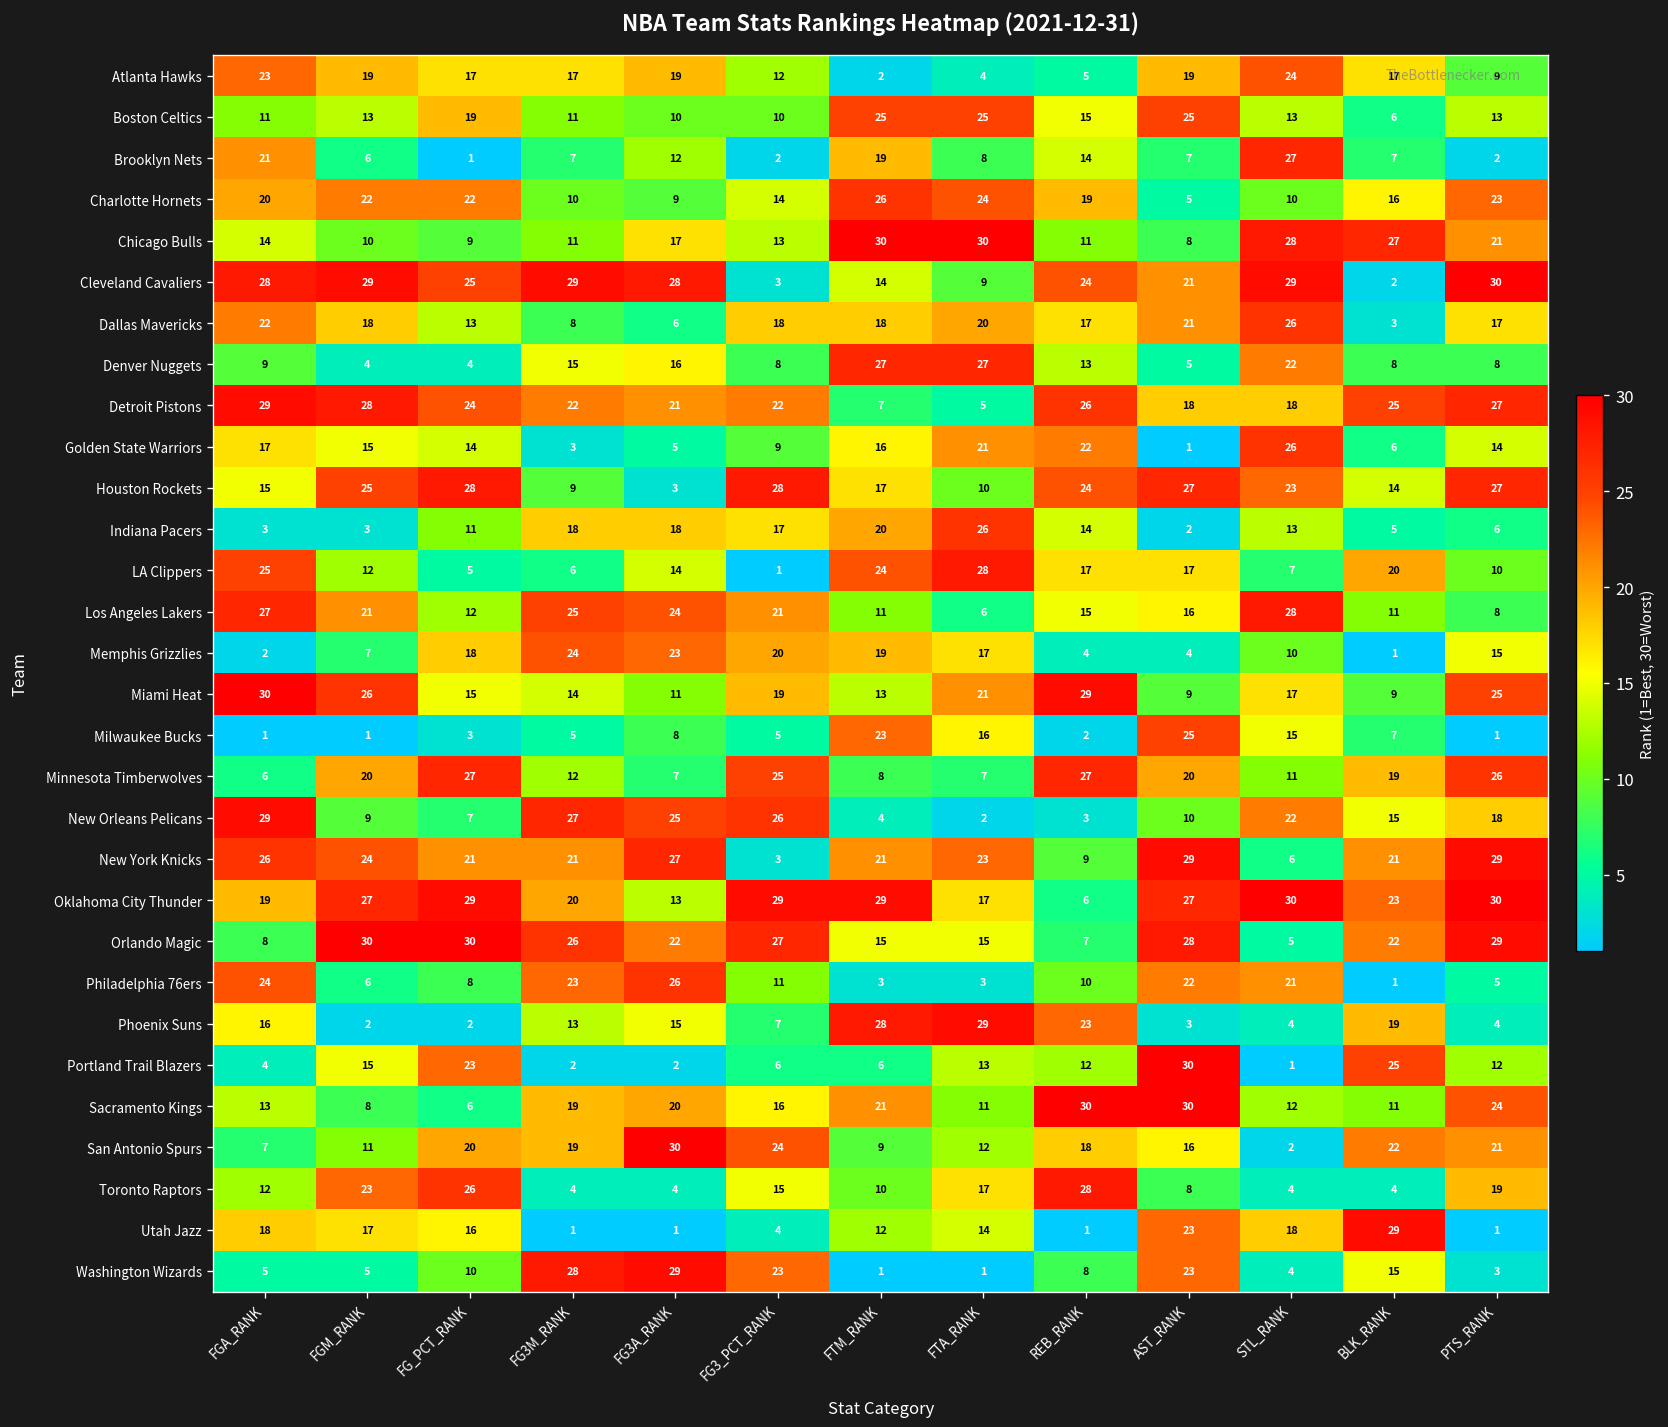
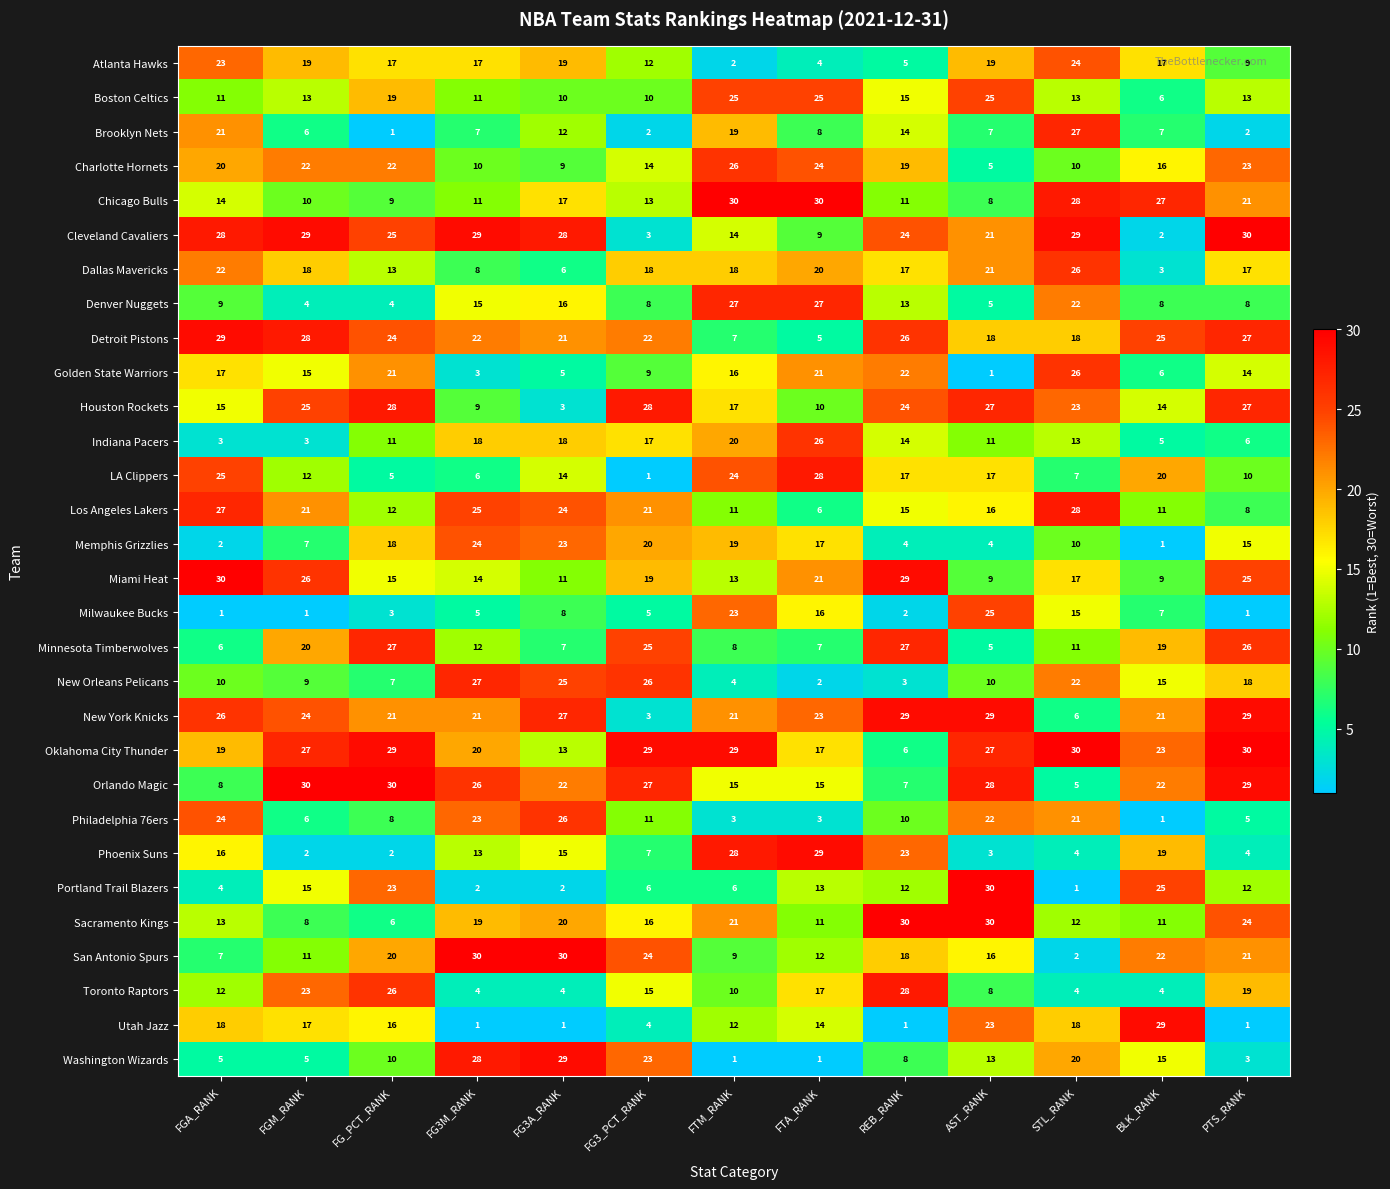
Golden State Warriors, FG_PCT_RANK: 14 -> 21
Indiana Pacers, AST_RANK: 2 -> 11
Minnesota Timberwolves, AST_RANK: 20 -> 5
New Orleans Pelicans, FGA_RANK: 29 -> 10
New York Knicks, REB_RANK: 9 -> 29
San Antonio Spurs, FG3M_RANK: 19 -> 30
Washington Wizards, AST_RANK: 23 -> 13
Washington Wizards, STL_RANK: 4 -> 20
